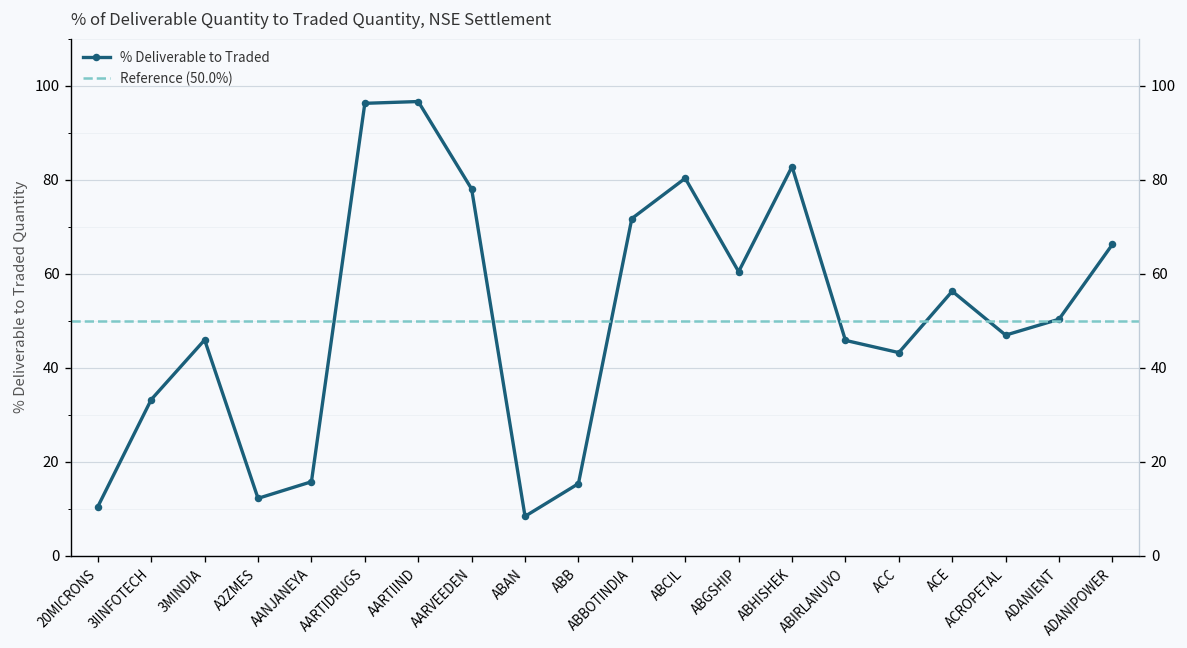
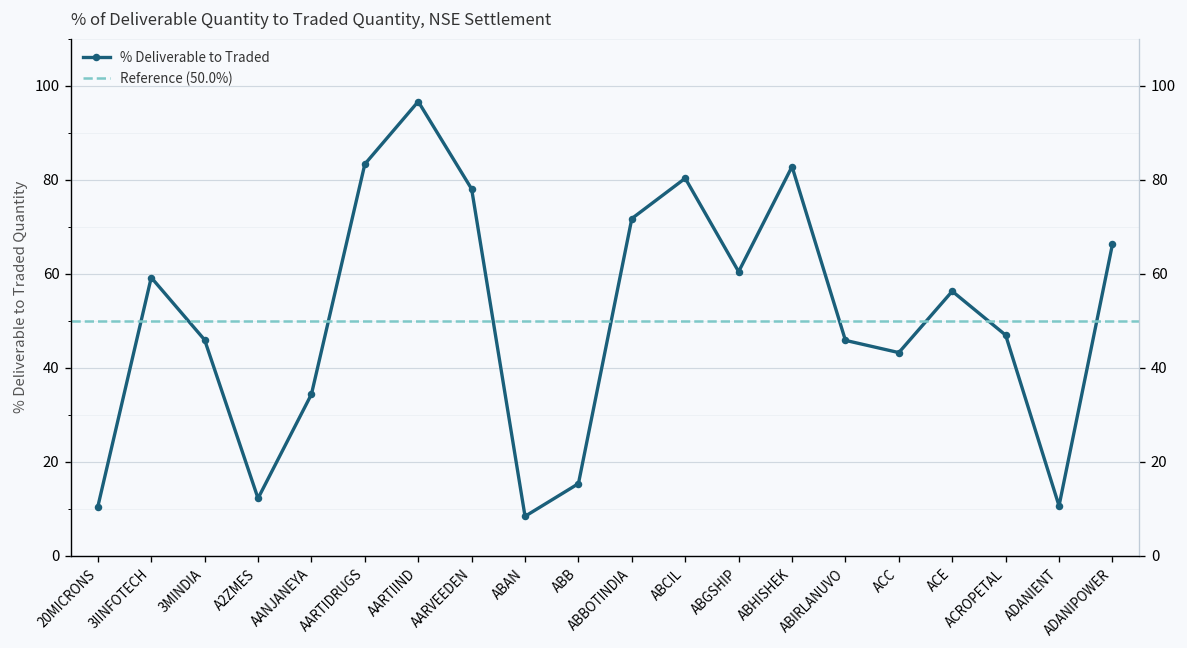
3IINFOTECH: 33 -> 59
AANJANEYA: 16 -> 34
AARTIDRUGS: 96 -> 83
ADANIENT: 50 -> 11
